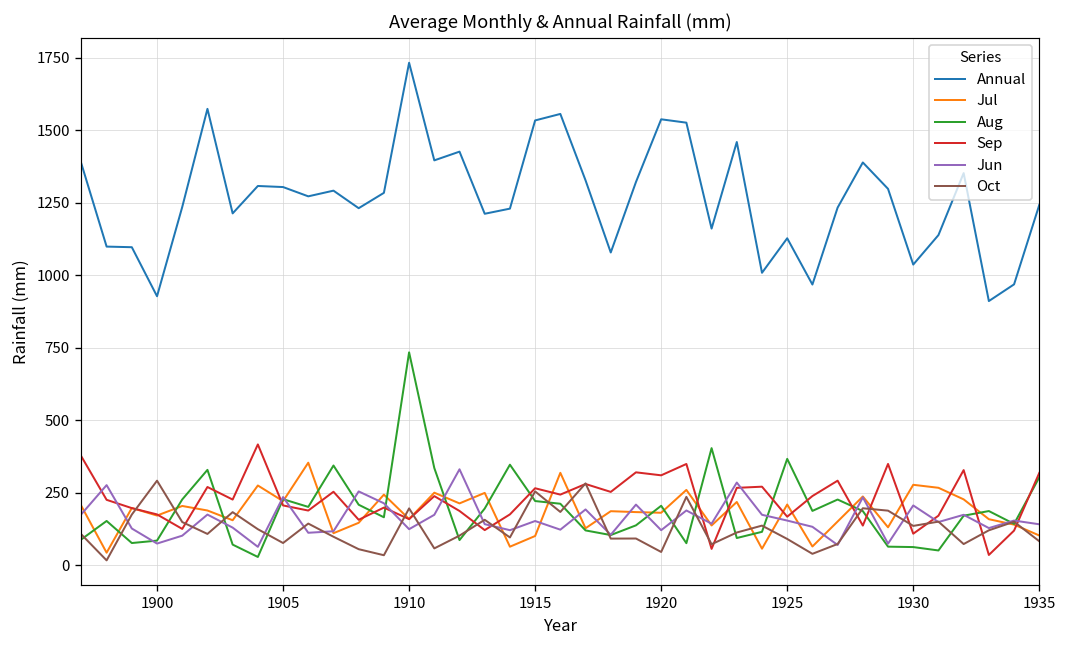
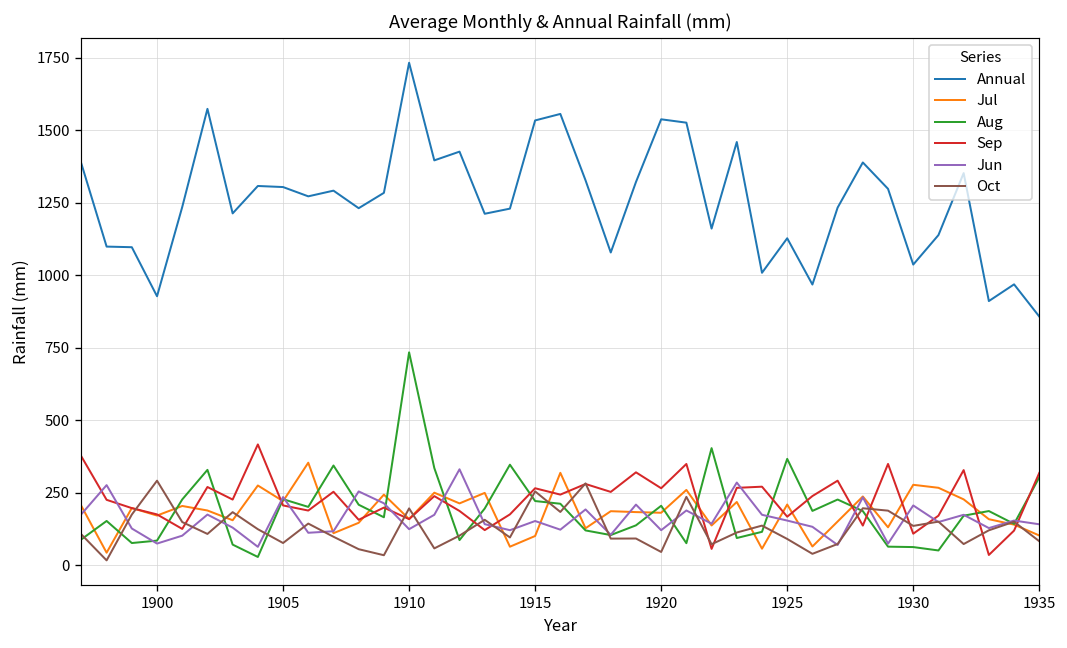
Sep, 1920: 310 -> 270
Annual, 1935: 1240 -> 860
